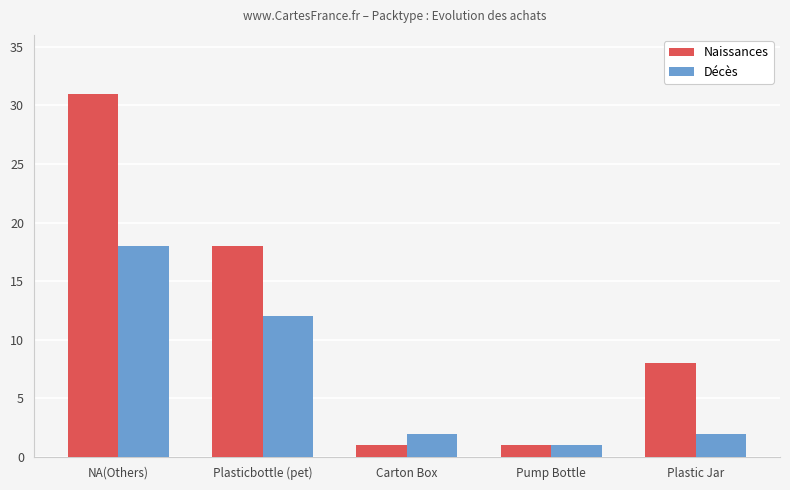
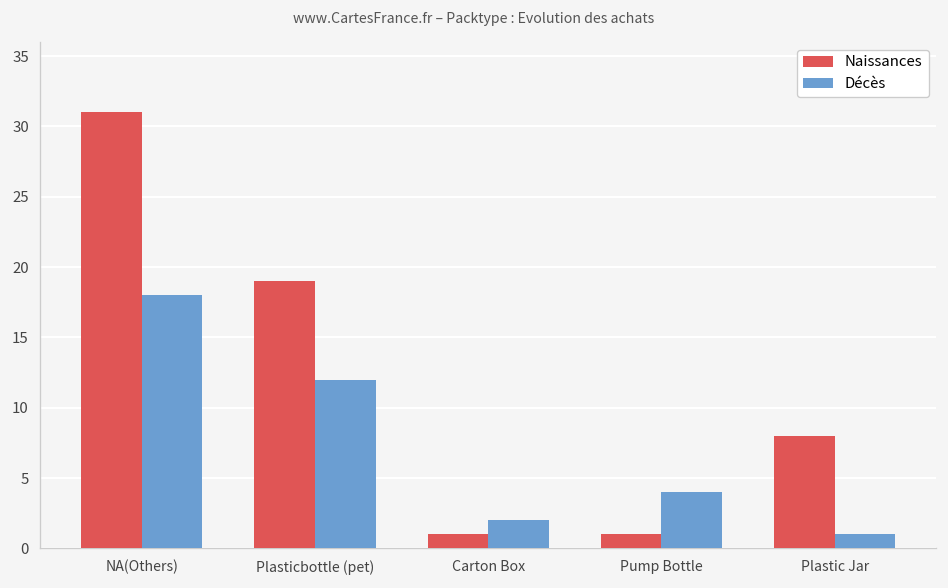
Naissances, Plasticbottle (pet): 18 -> 19
Décès, Pump Bottle: 1 -> 4
Décès, Plastic Jar: 2 -> 1
